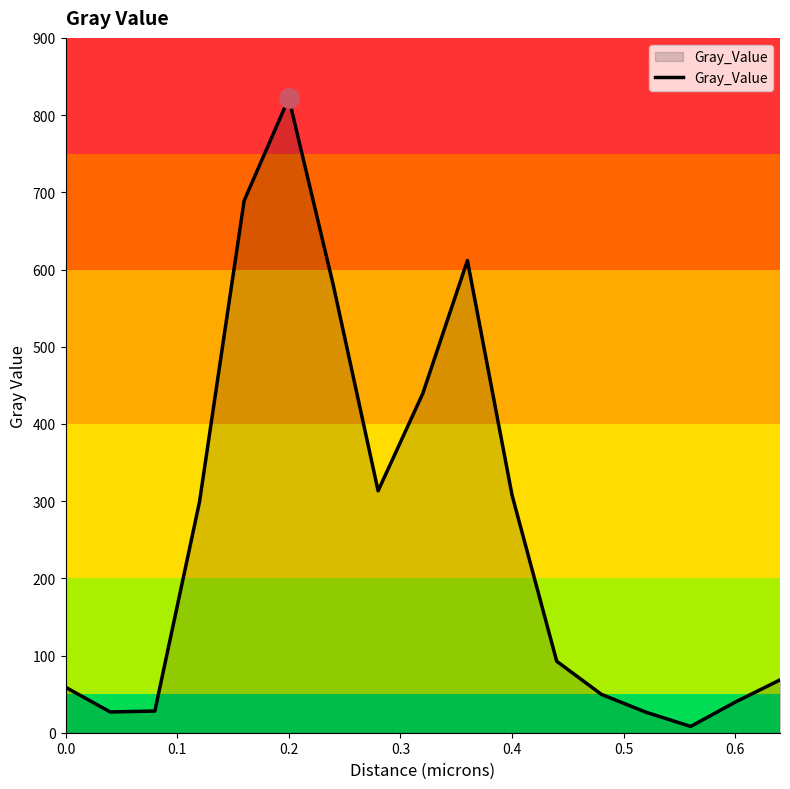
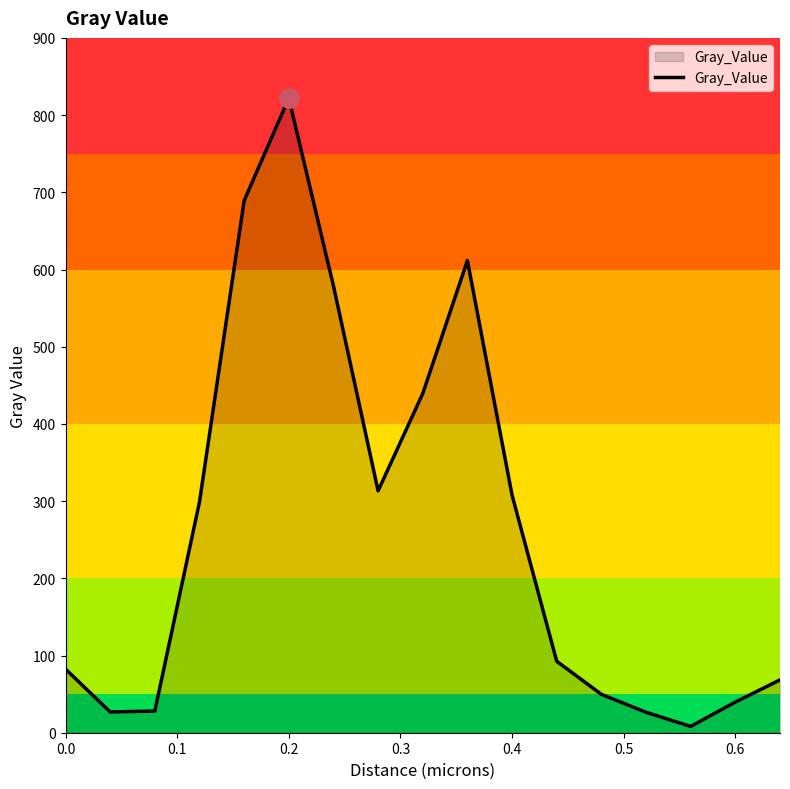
Gray_Value, 0.0: 60 -> 80
